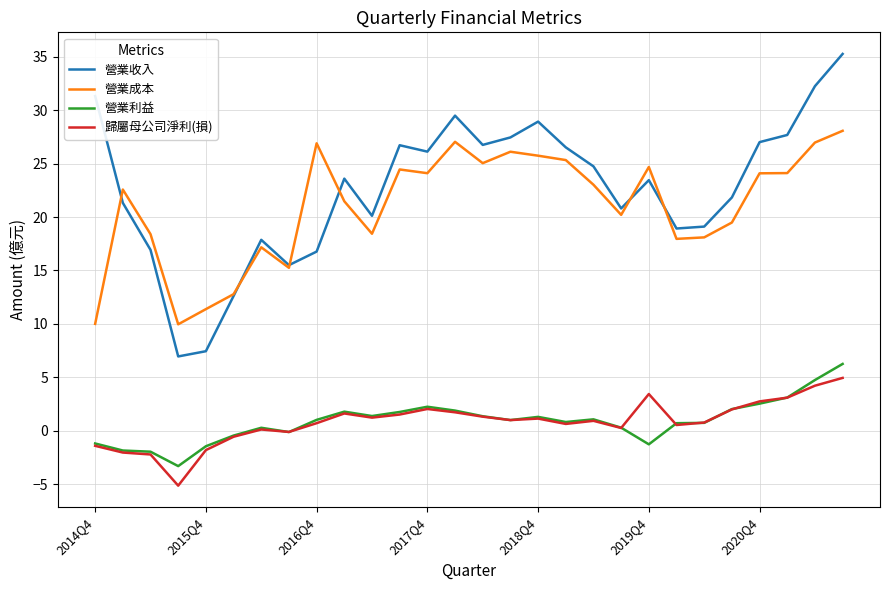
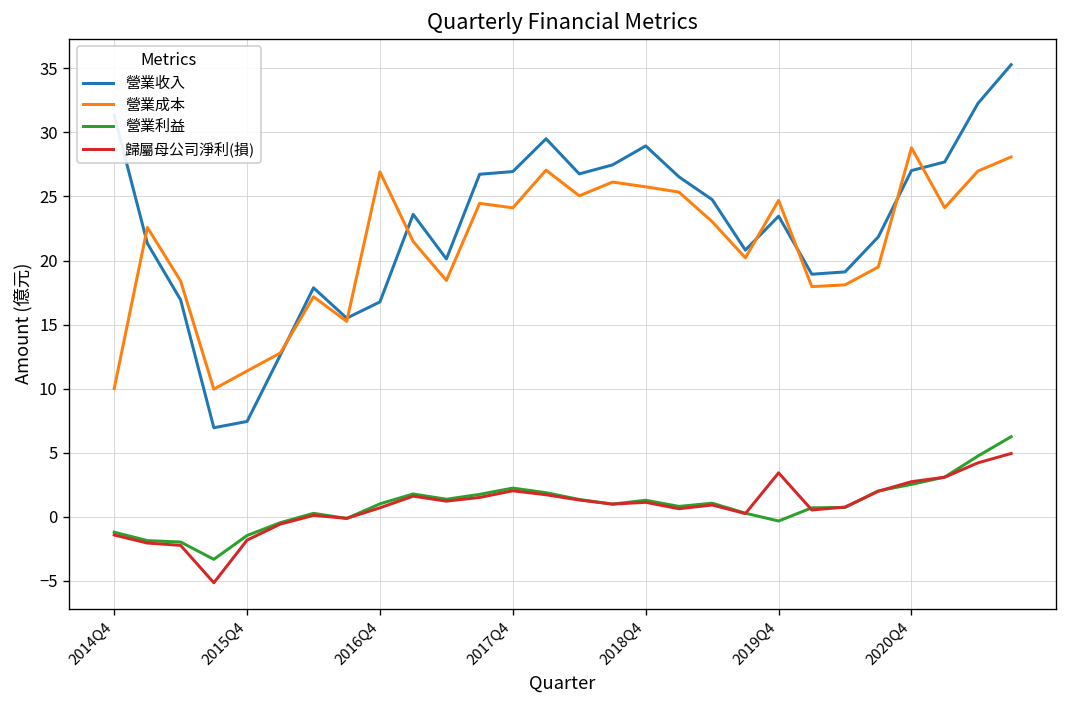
營業收入, 2017Q4: 26.1 -> 26.9
營業利益, 2019Q4: -1.3 -> -0.3
營業成本, 2020Q4: 24.1 -> 28.8
